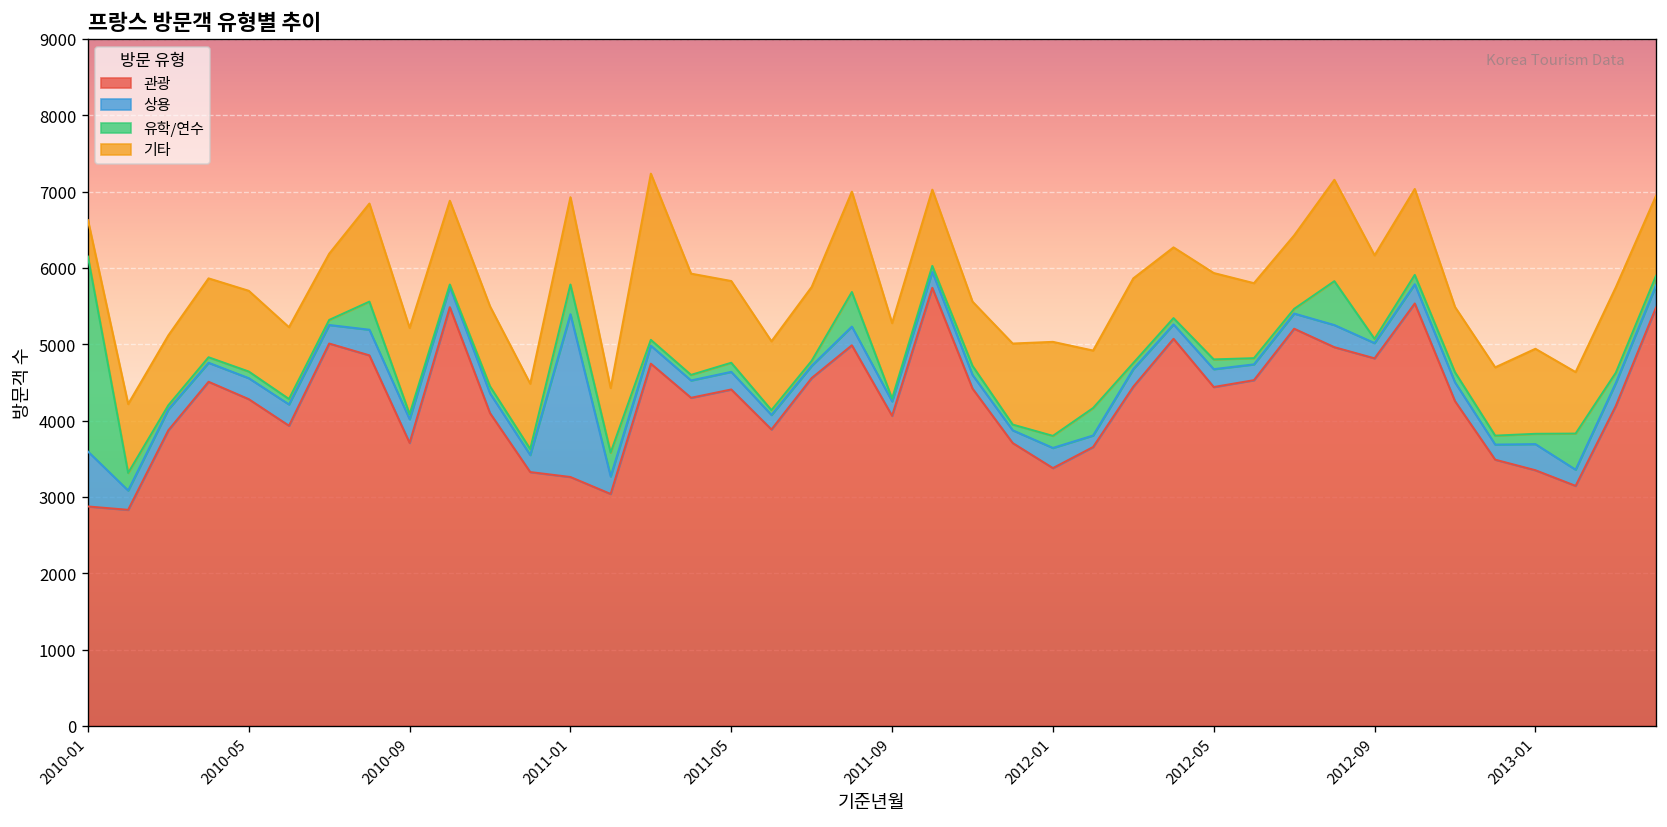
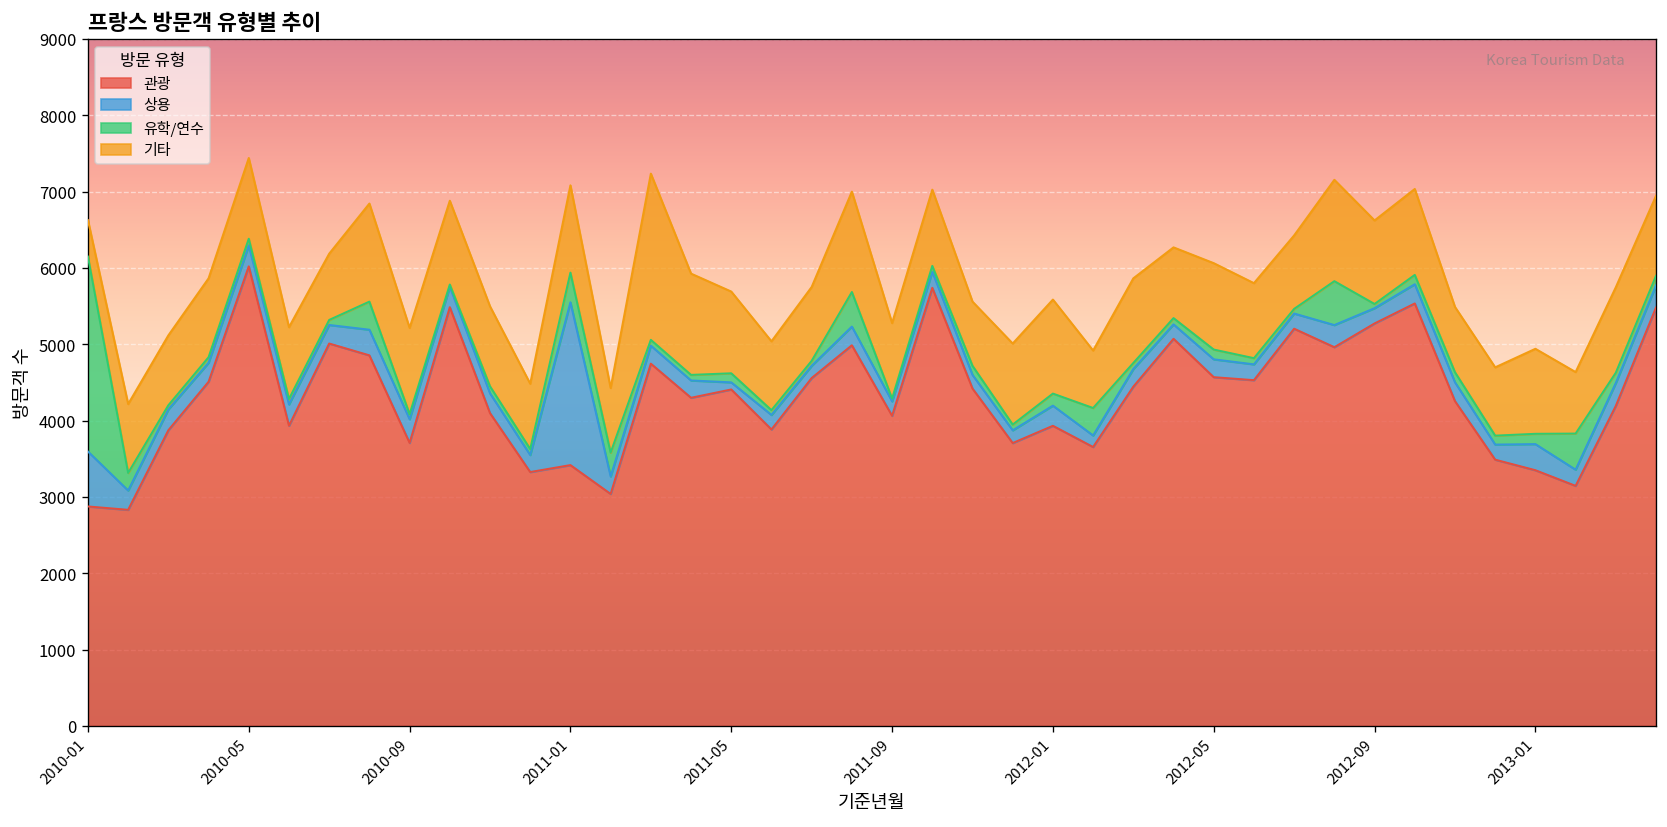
관광, 2010-05: 4300 -> 6000
관광, 2011-01: 3300 -> 3400
상용, 2011-05: 200 -> 100
관광, 2012-01: 3400 -> 3900
관광, 2012-05: 4400 -> 4600
관광, 2012-09: 4800 -> 5300
